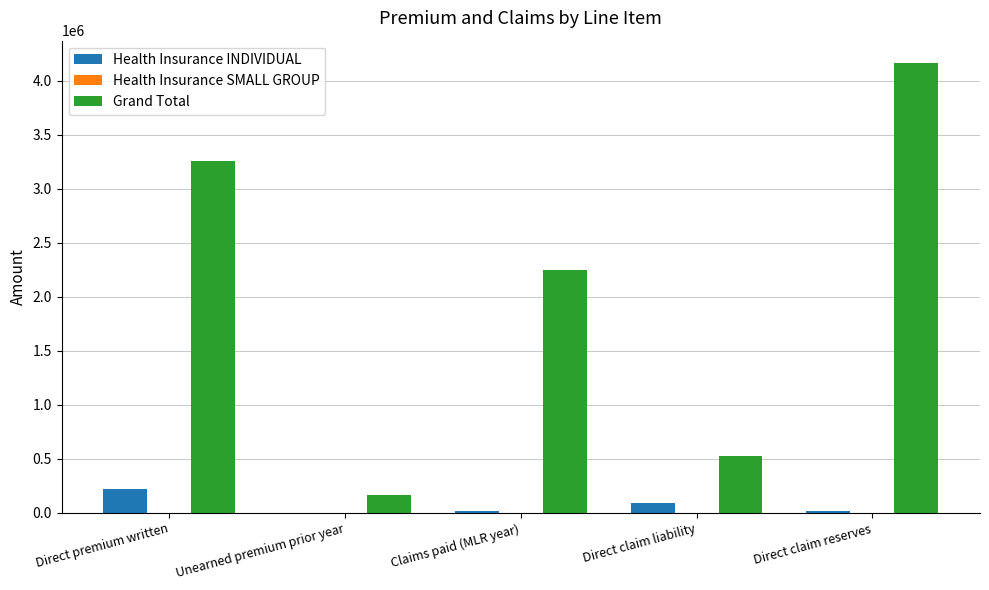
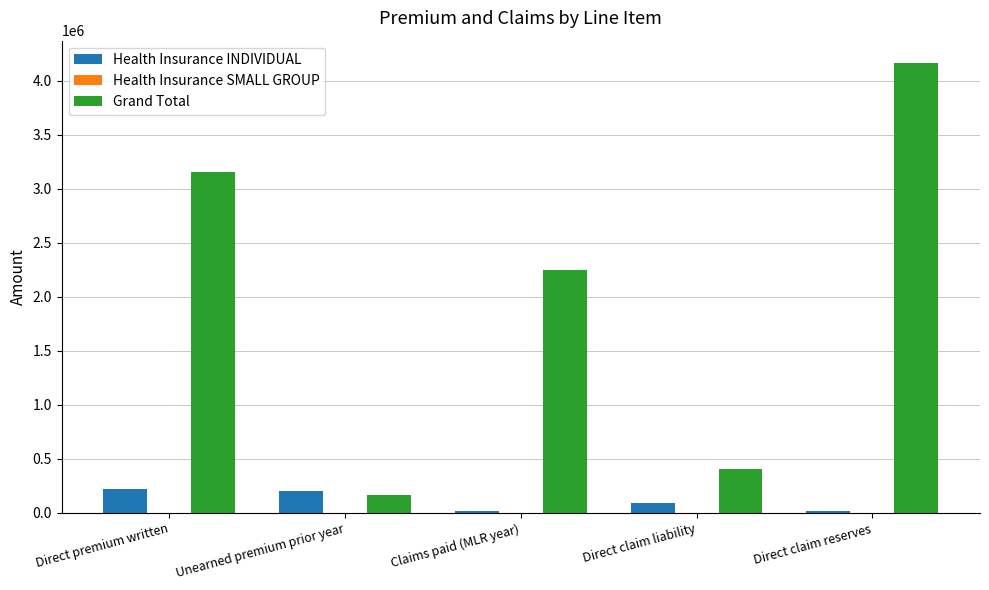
Grand Total, Direct premium written: 3260000 -> 3160000
Health Insurance INDIVIDUAL, Unearned premium prior year: 0 -> 200000
Grand Total, Direct claim liability: 520000 -> 400000
